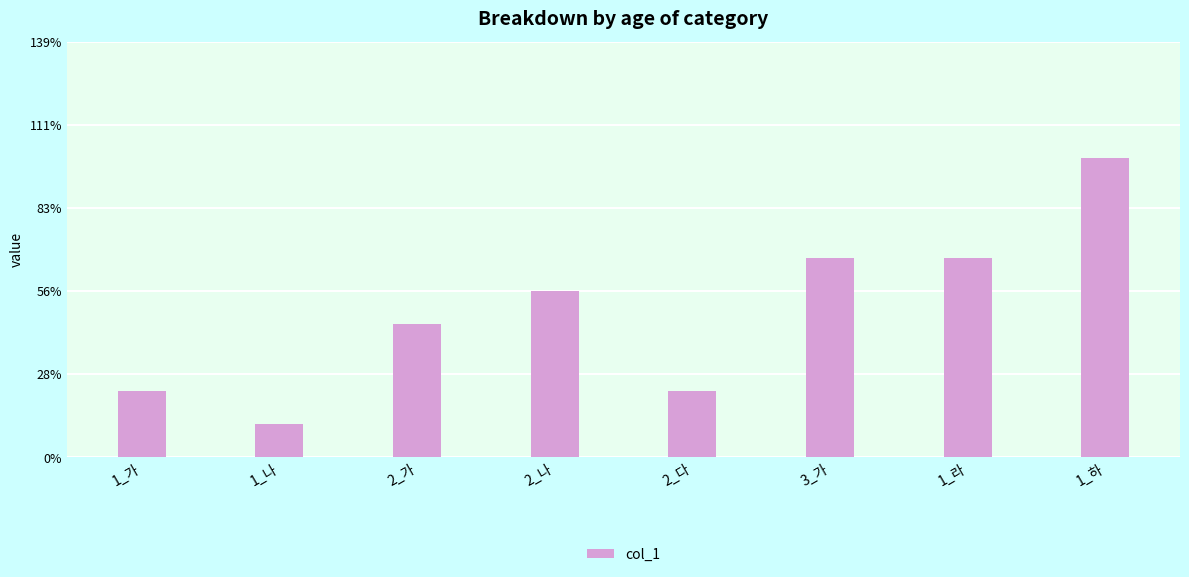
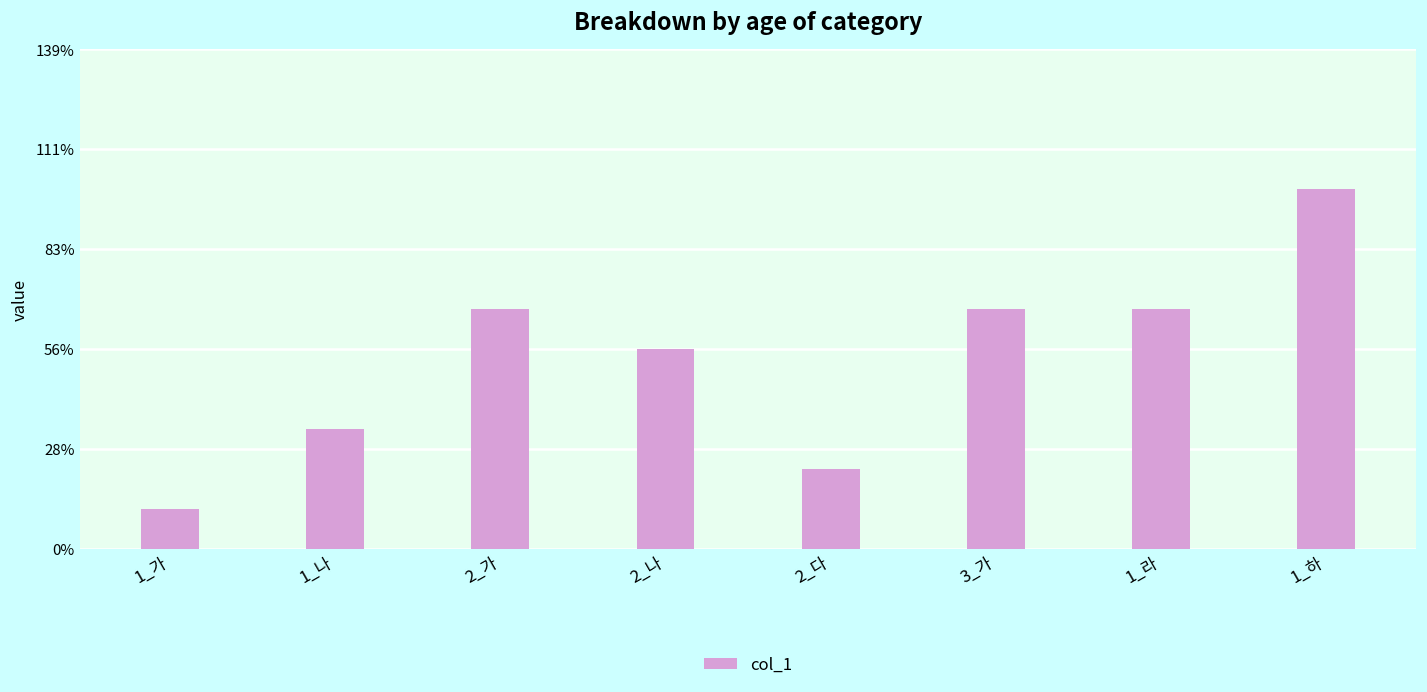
1_가: 22% -> 11%
1_나: 11% -> 33%
2_가: 44% -> 67%
